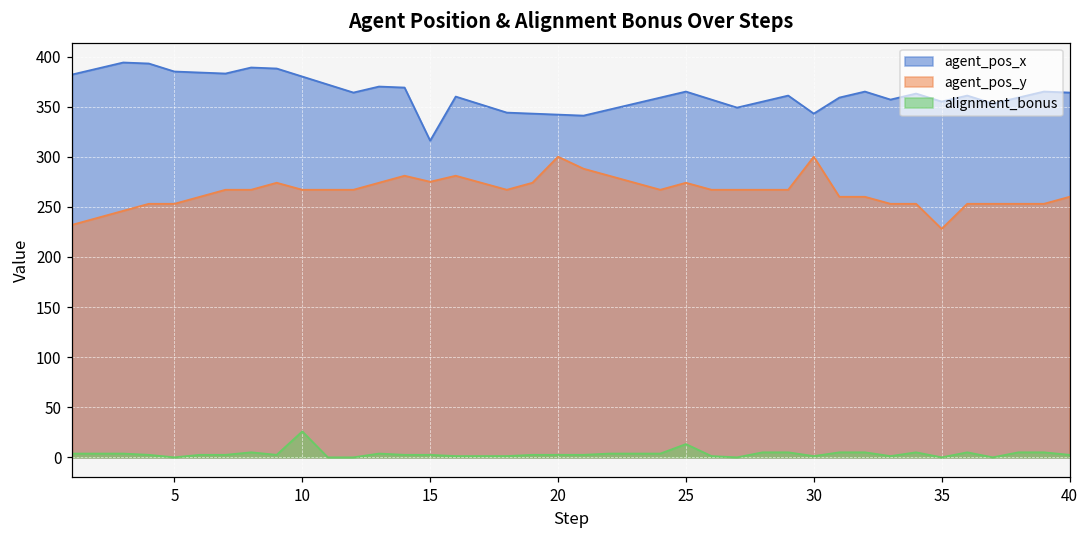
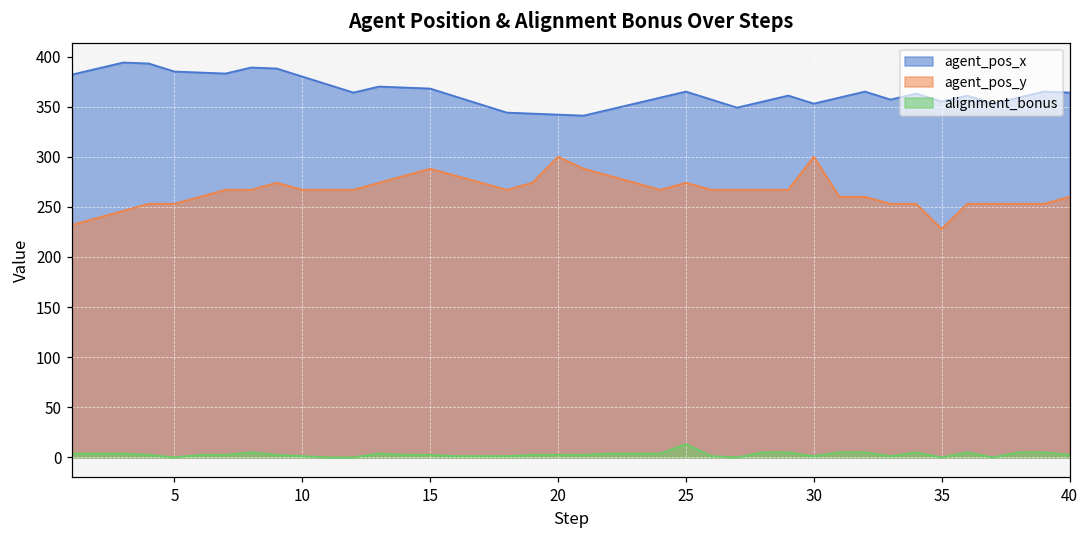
alignment_bonus, 10: 30 -> 0
agent_pos_x, 15: 320 -> 370
agent_pos_y, 15: 280 -> 290
agent_pos_x, 30: 340 -> 350
